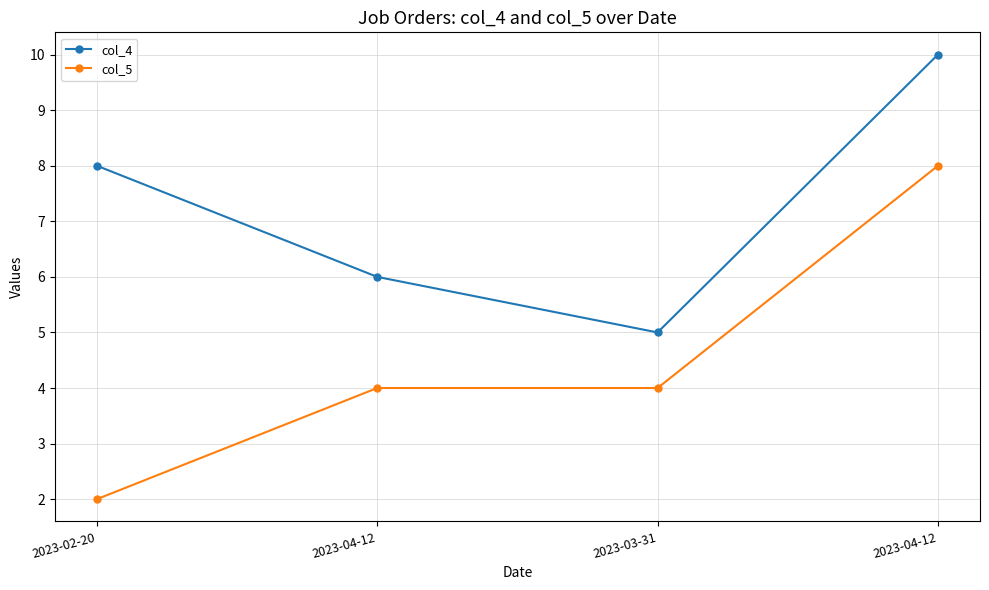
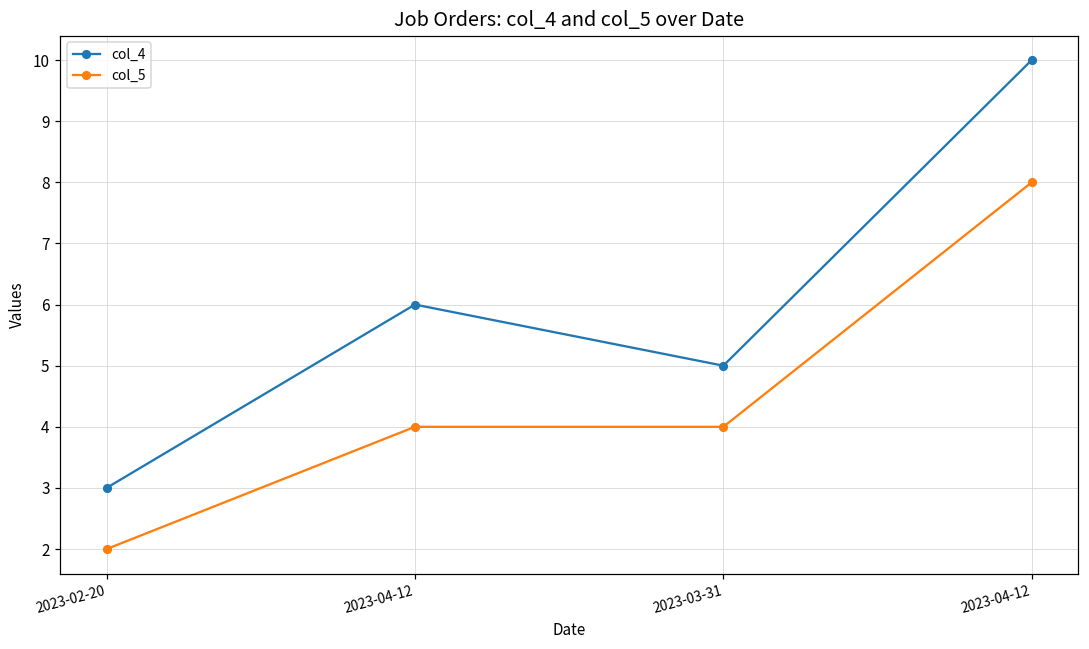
col_4, 2023-02-20: 8 -> 3
